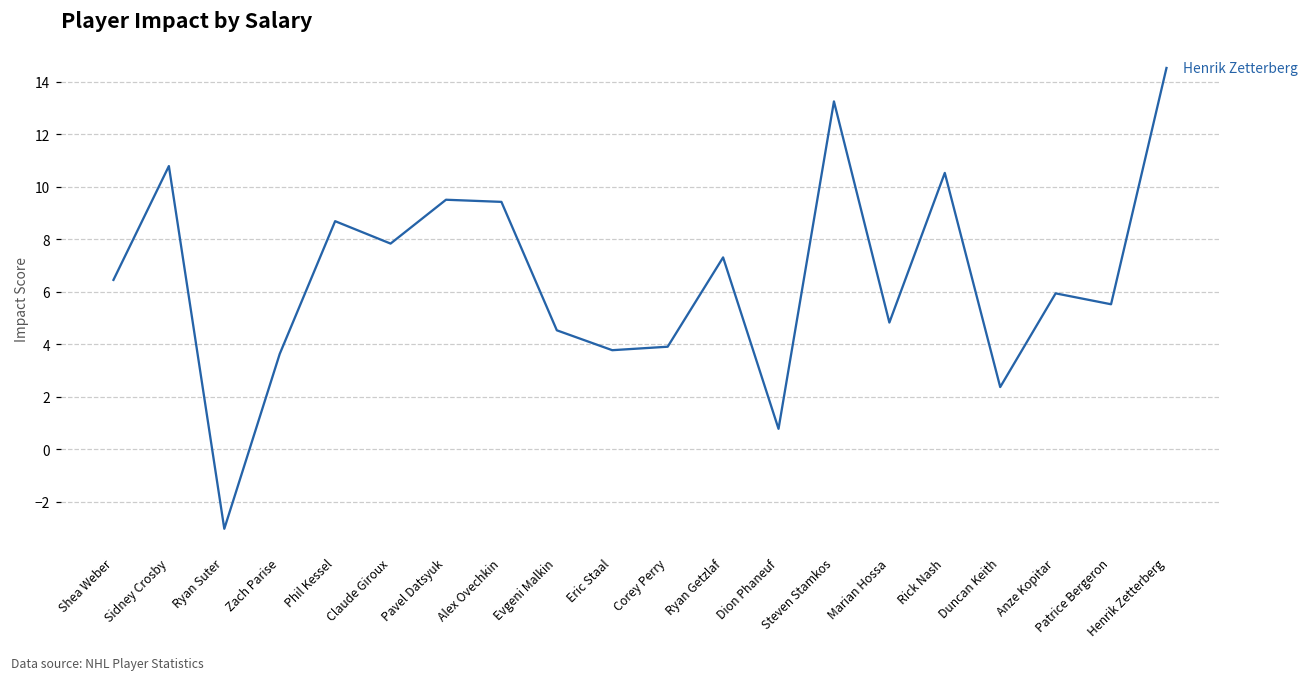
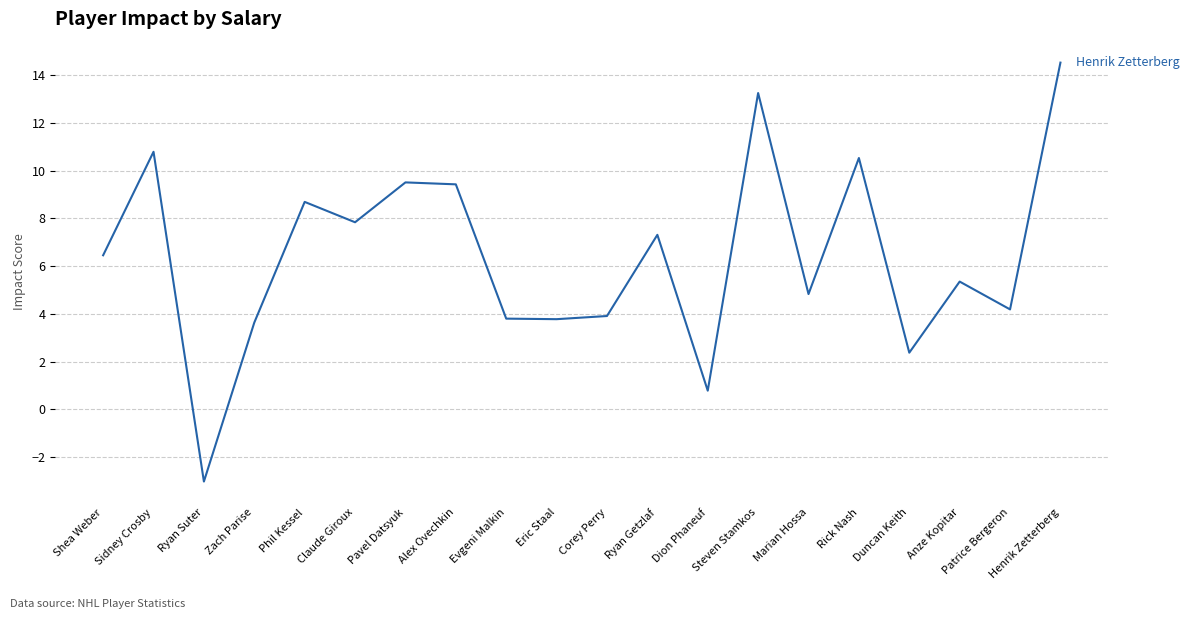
Evgeni Malkin: 4.5 -> 3.8
Anze Kopitar: 5.9 -> 5.4
Patrice Bergeron: 5.5 -> 4.2
